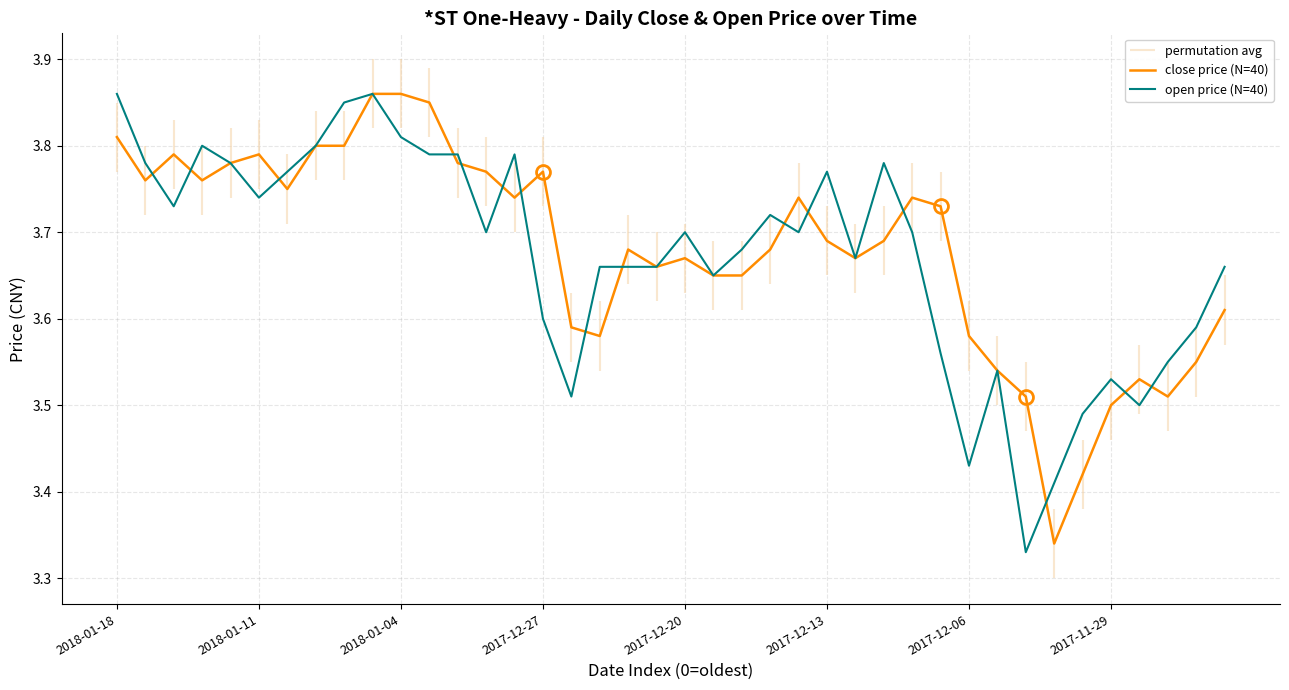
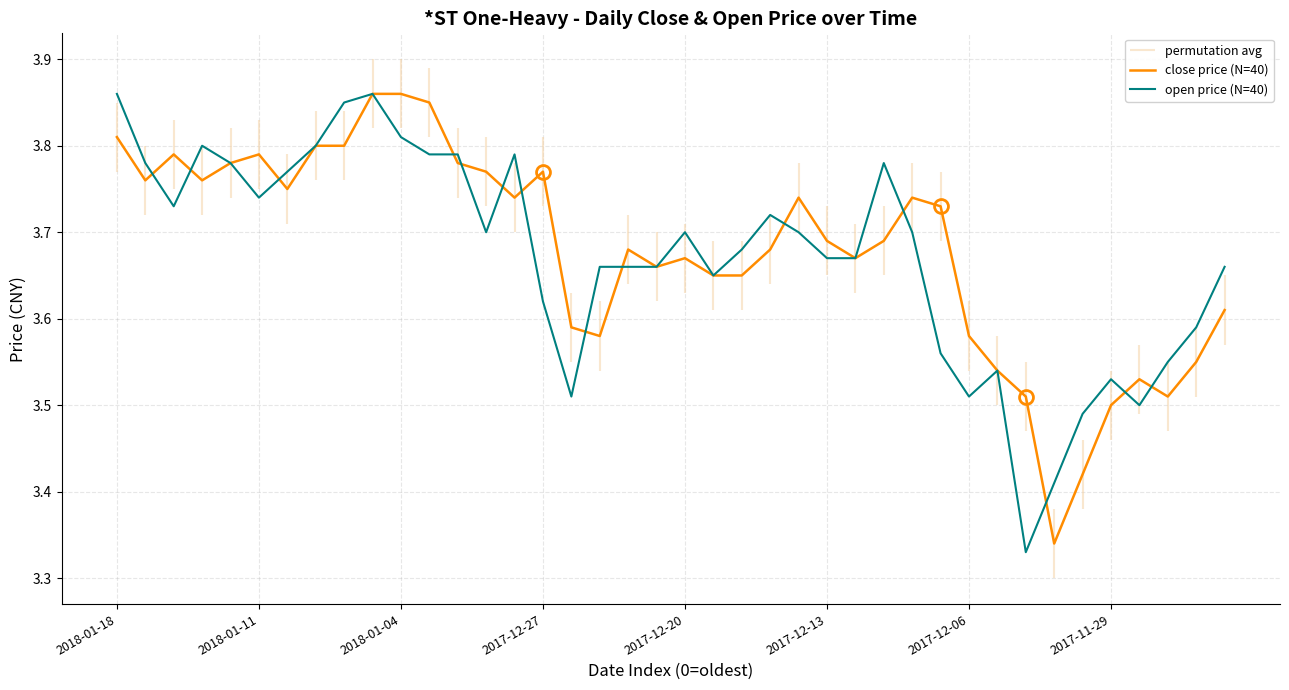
open price (N=40), 2017-12-27: 3.60 -> 3.62
open price (N=40), 2017-12-13: 3.77 -> 3.67
open price (N=40), 2017-12-06: 3.43 -> 3.51
